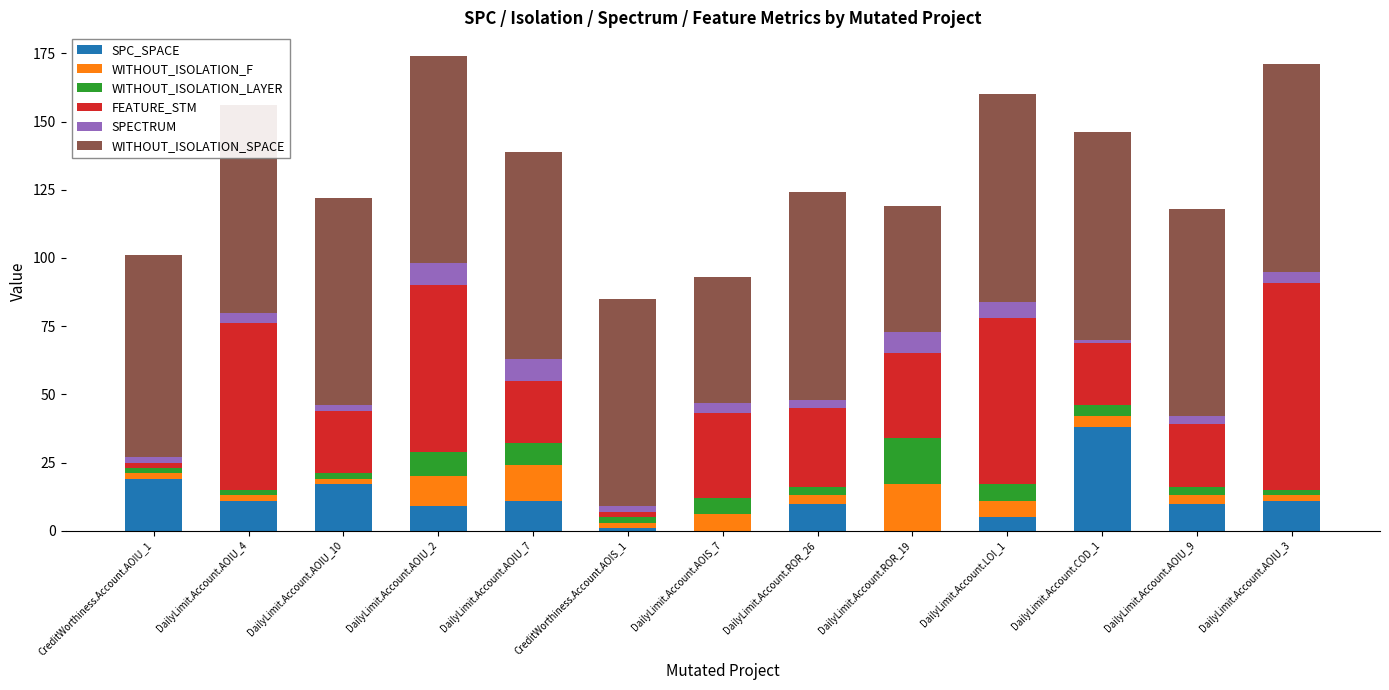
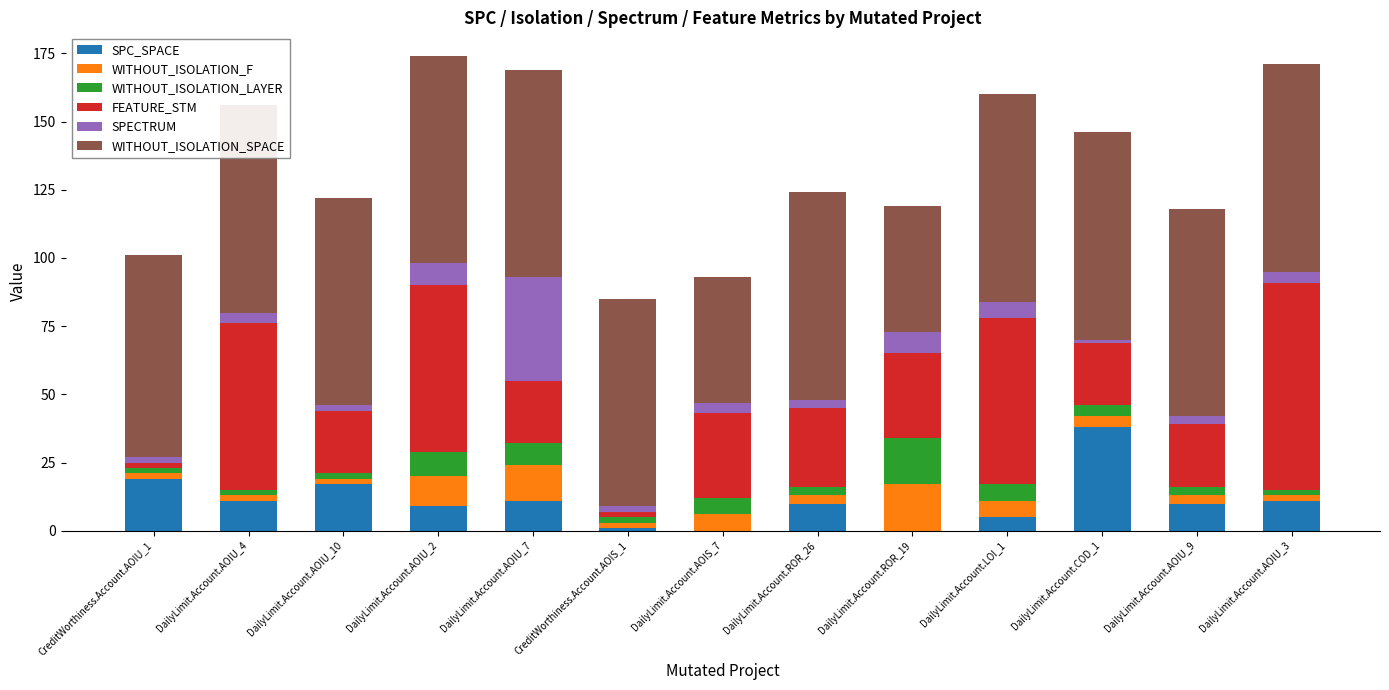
SPECTRUM, DailyLimit.Account.AOIU_7: 8 -> 38
